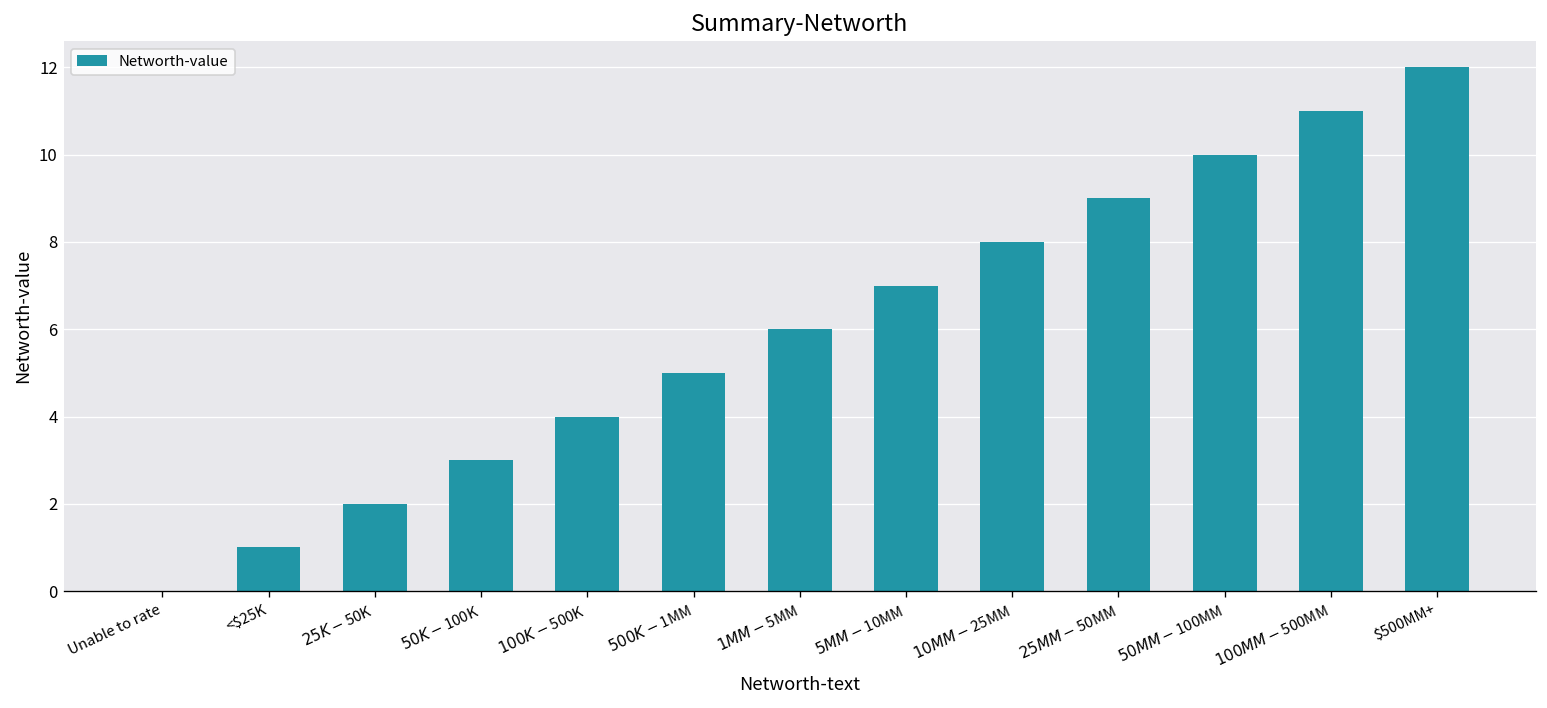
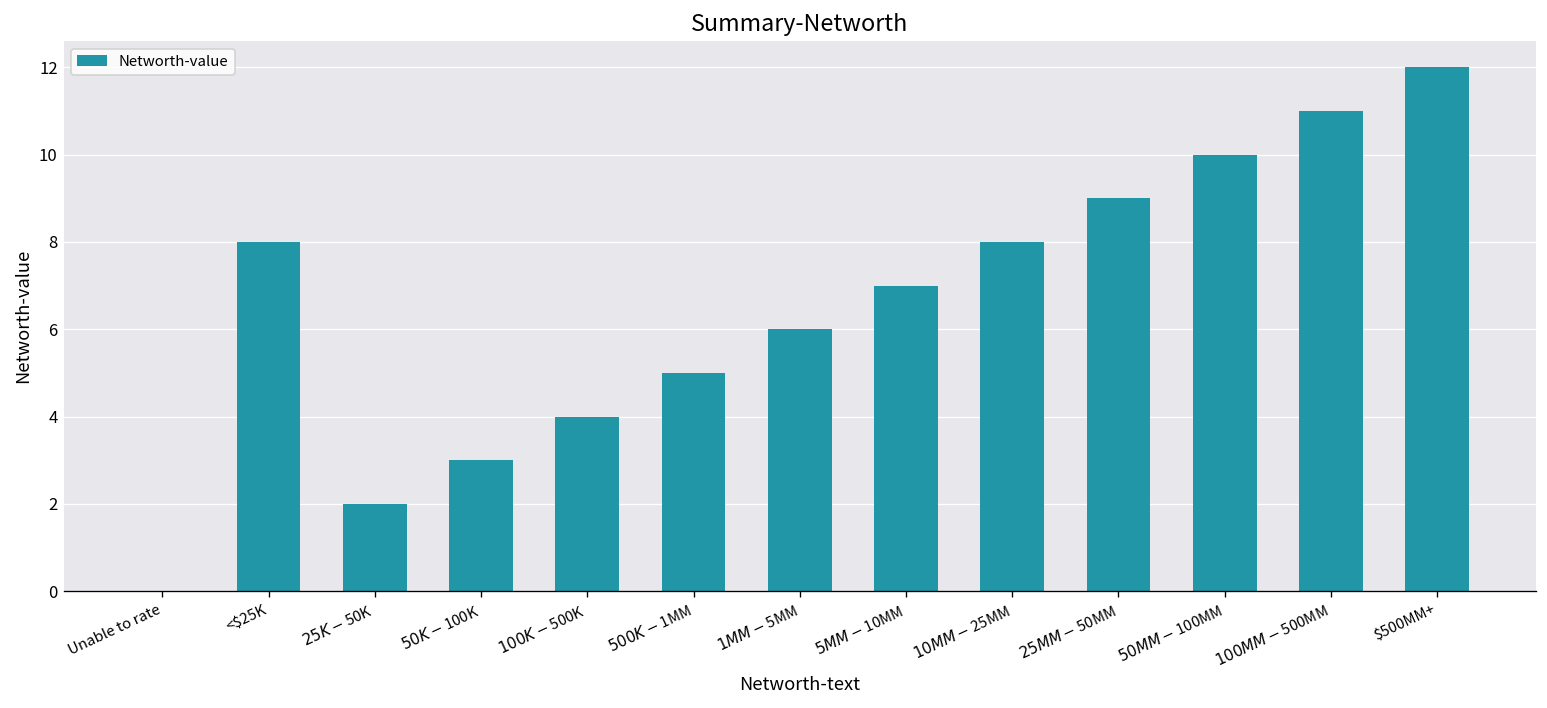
<$25K: 1 -> 8
